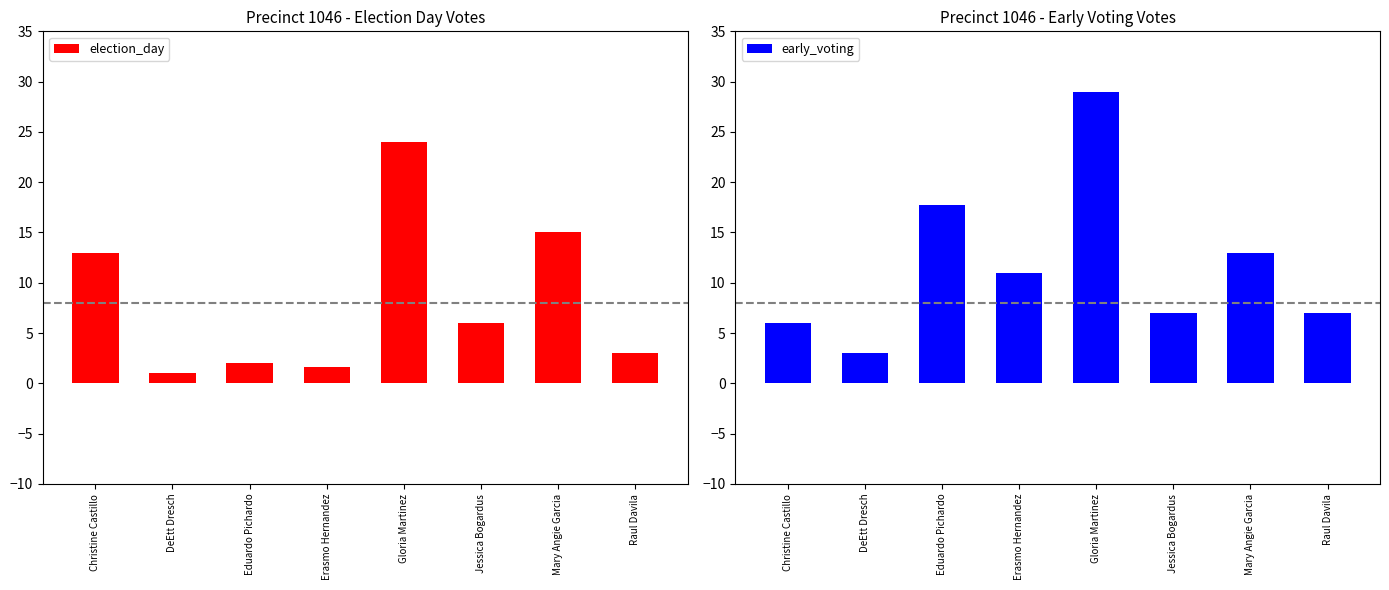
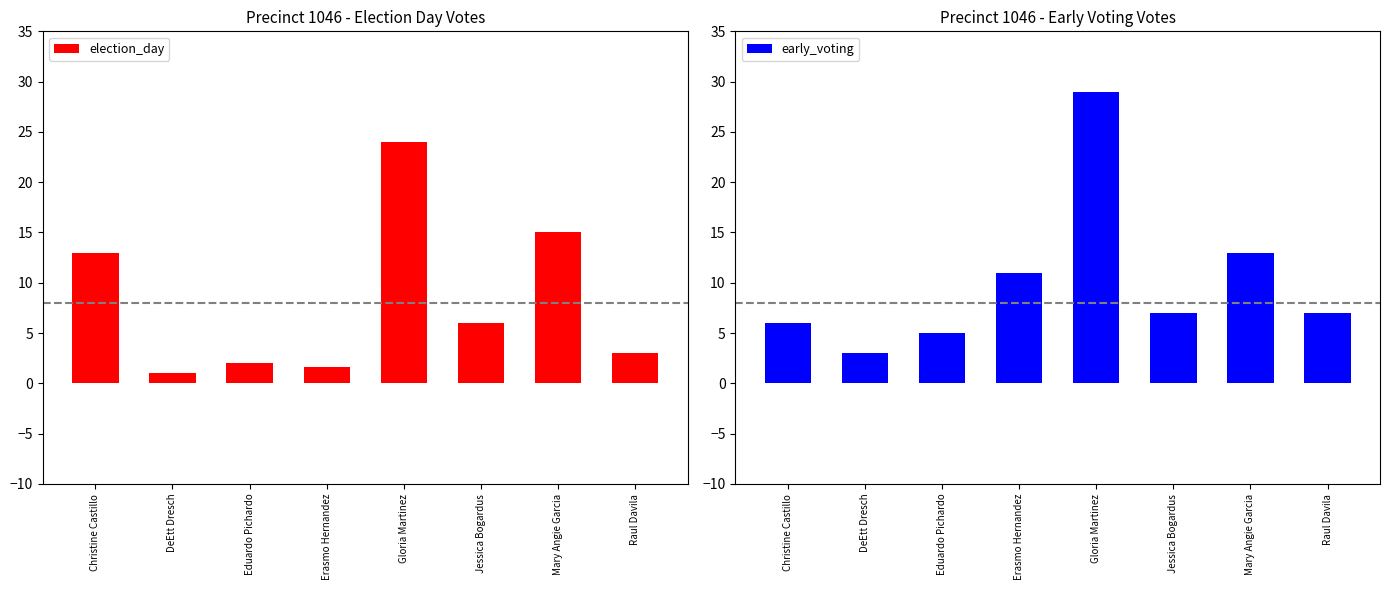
Precinct 1046 - Early Voting Votes, Eduardo Pichardo: 17.7 -> 5.0
